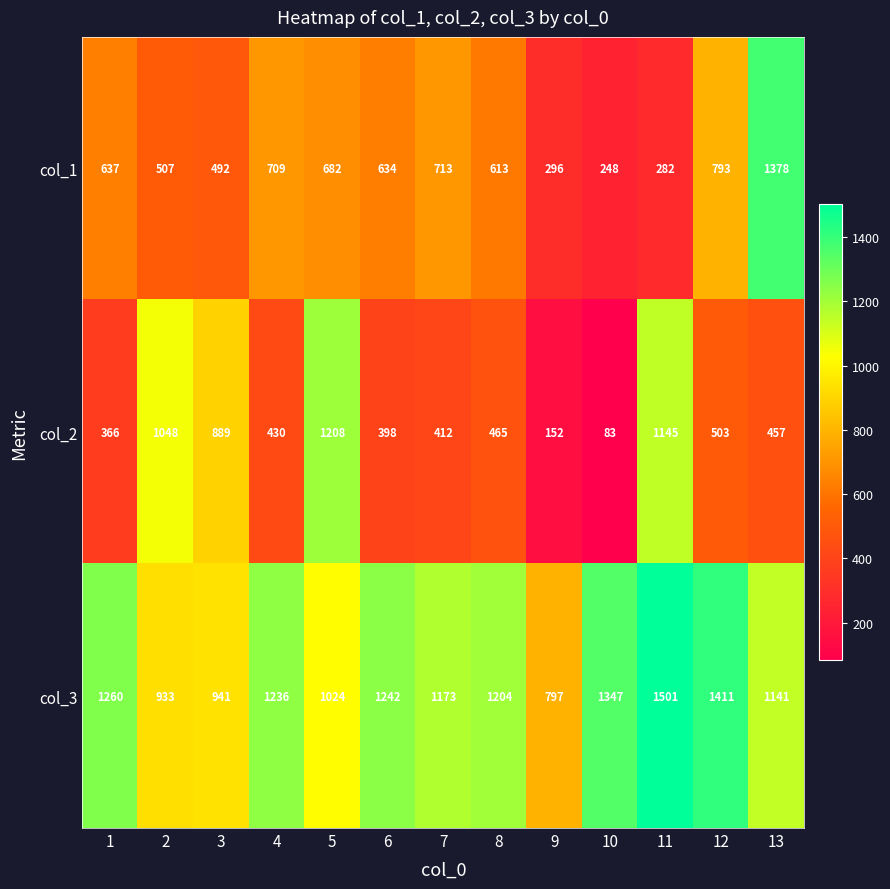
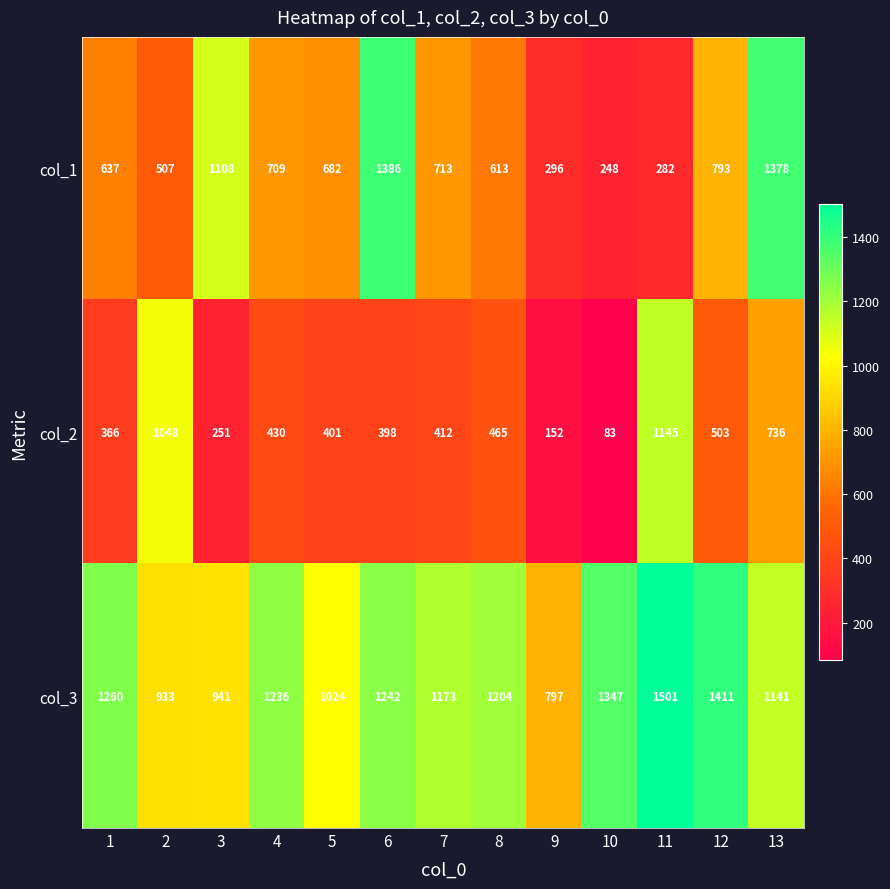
col_1, 3: 492 -> 1108
col_1, 6: 634 -> 1386
col_2, 3: 889 -> 251
col_2, 5: 1208 -> 401
col_2, 13: 457 -> 736
